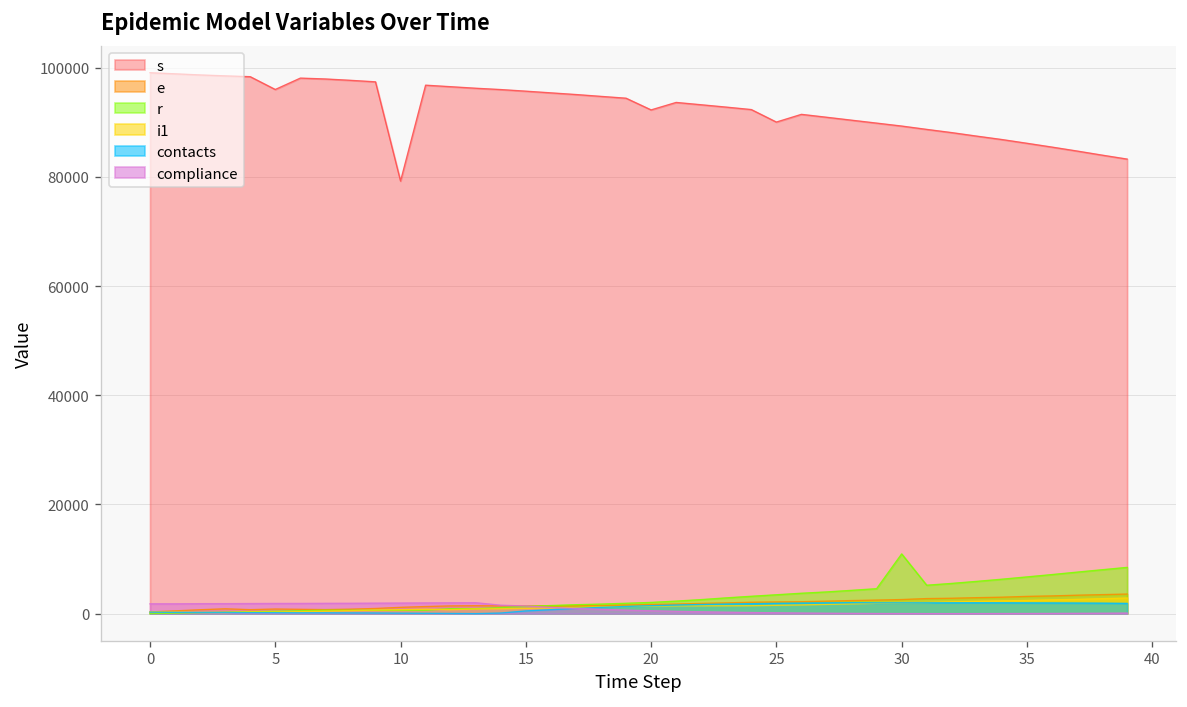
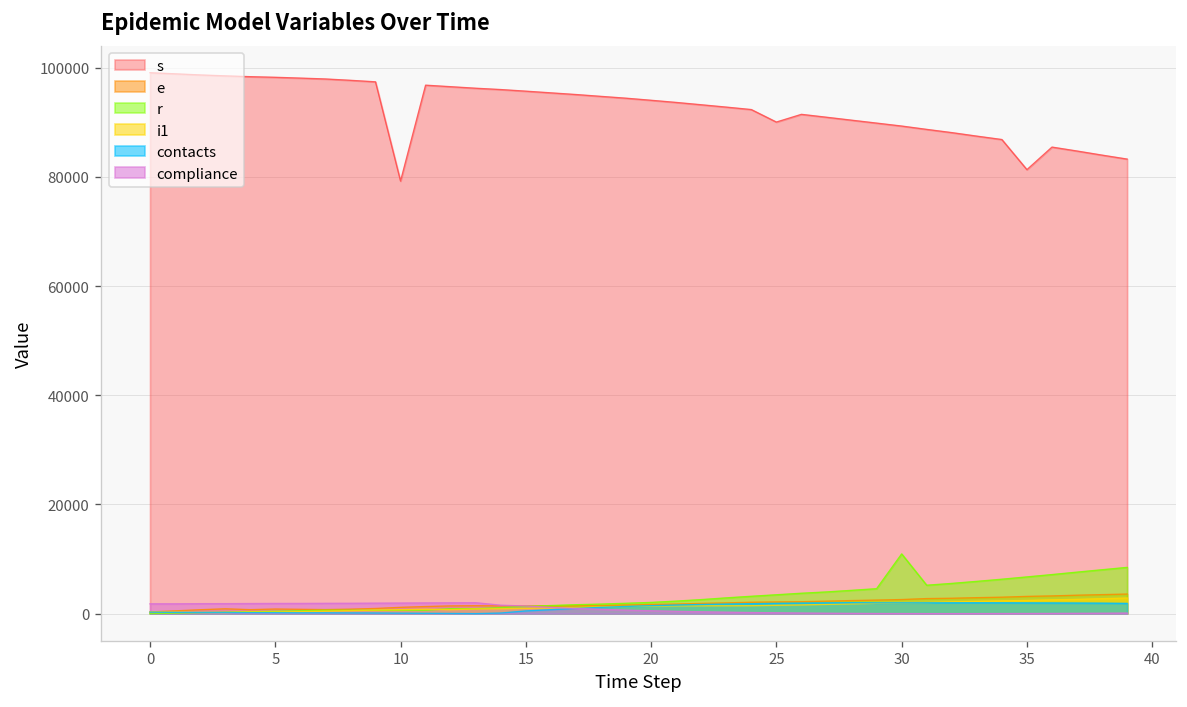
s, 5: 96000 -> 98000
s, 20: 92000 -> 94000
s, 35: 86000 -> 81000
